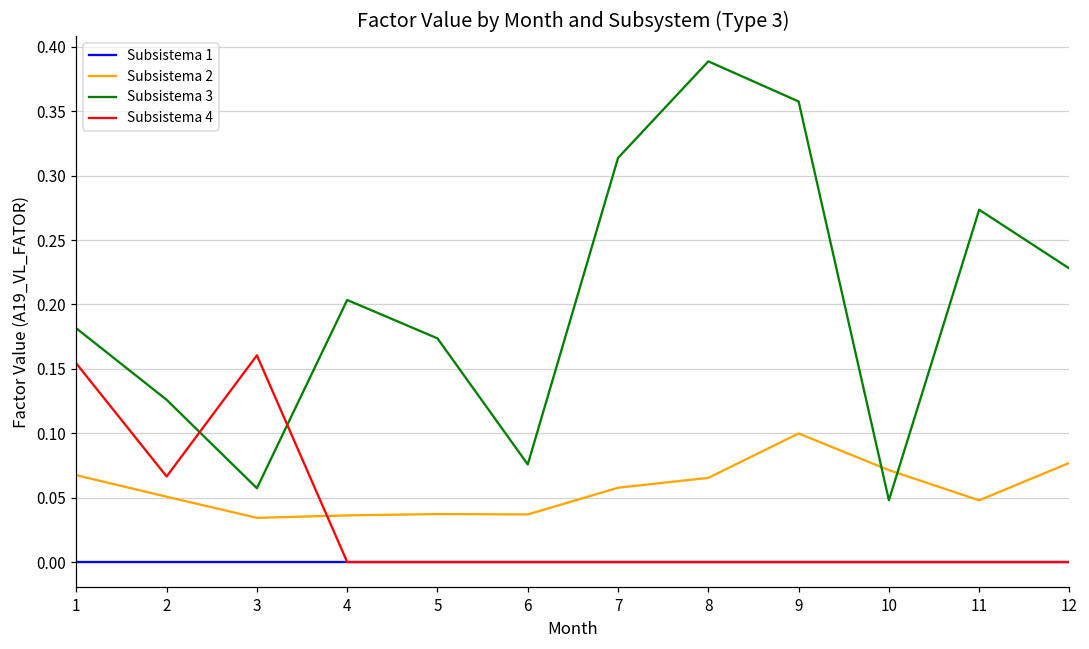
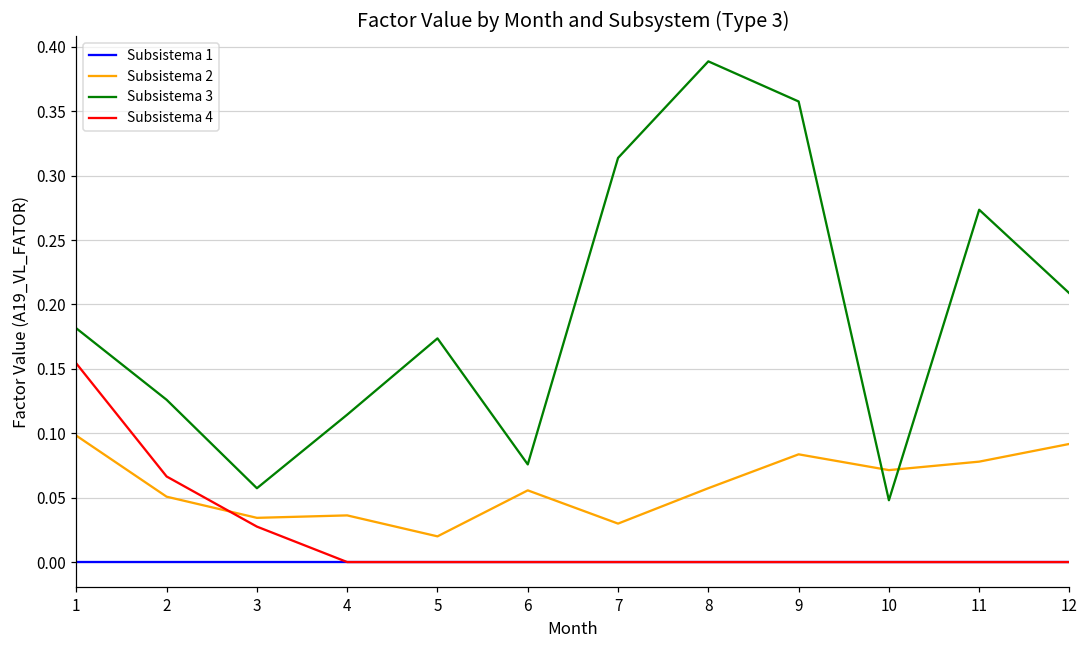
Subsistema 2, 1: 0.067 -> 0.098
Subsistema 4, 3: 0.160 -> 0.028
Subsistema 3, 4: 0.204 -> 0.114
Subsistema 2, 5: 0.037 -> 0.020
Subsistema 2, 6: 0.037 -> 0.056
Subsistema 2, 7: 0.058 -> 0.030
Subsistema 2, 8: 0.065 -> 0.057
Subsistema 2, 9: 0.100 -> 0.084
Subsistema 2, 11: 0.048 -> 0.078
Subsistema 2, 12: 0.077 -> 0.092
Subsistema 3, 12: 0.228 -> 0.209
